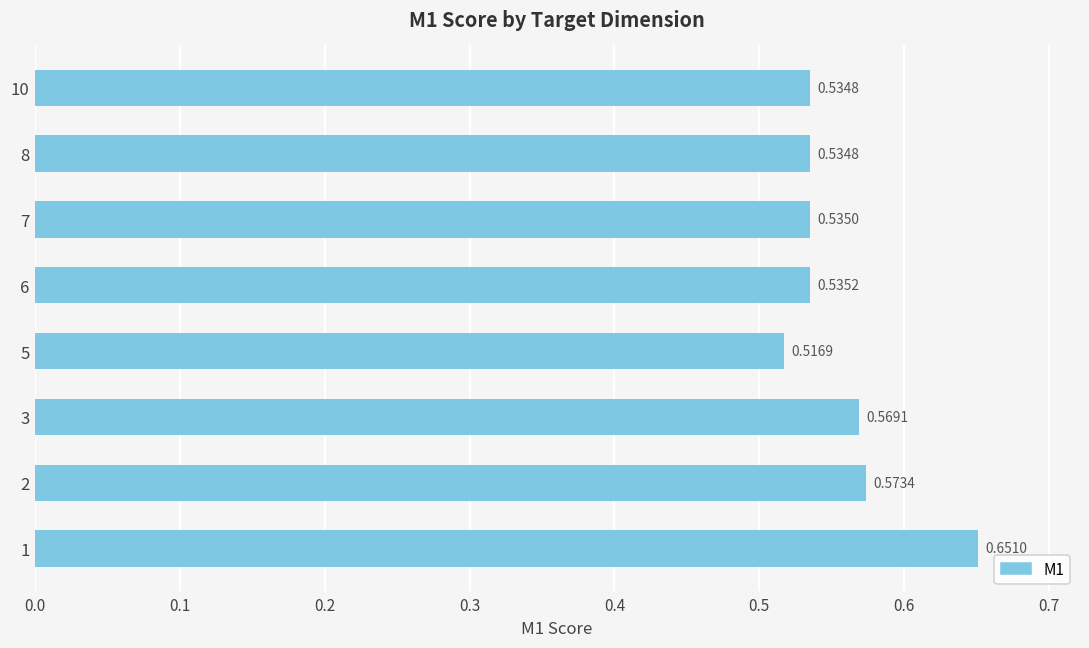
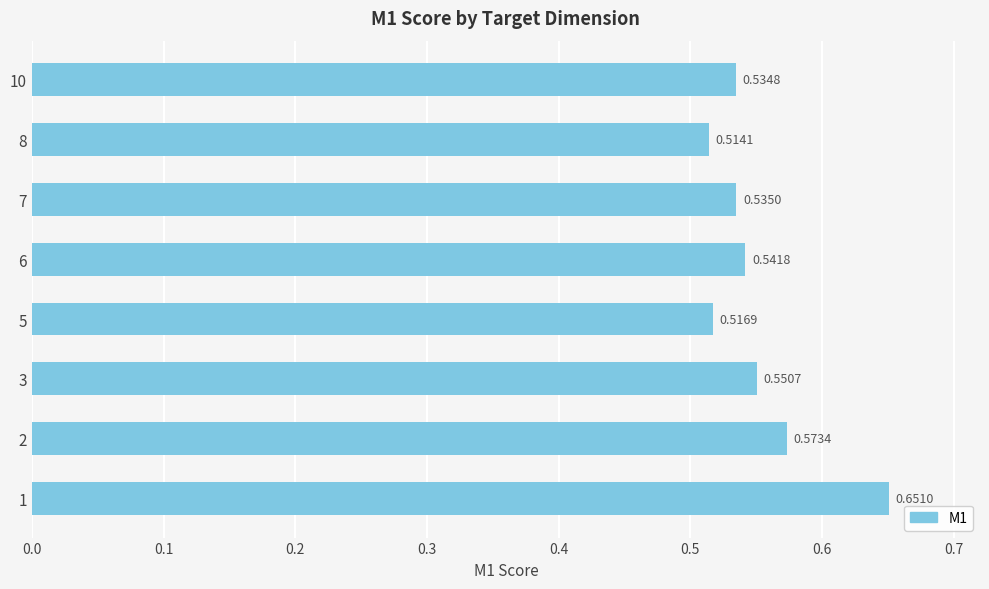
8: 0.5348 -> 0.5141
6: 0.5352 -> 0.5418
3: 0.5691 -> 0.5507
